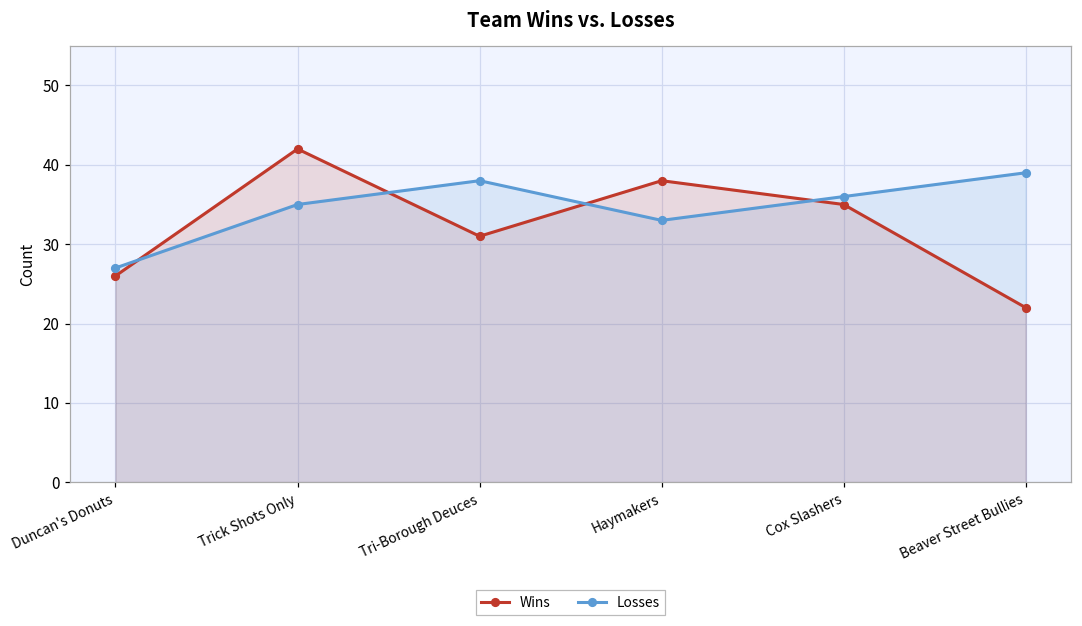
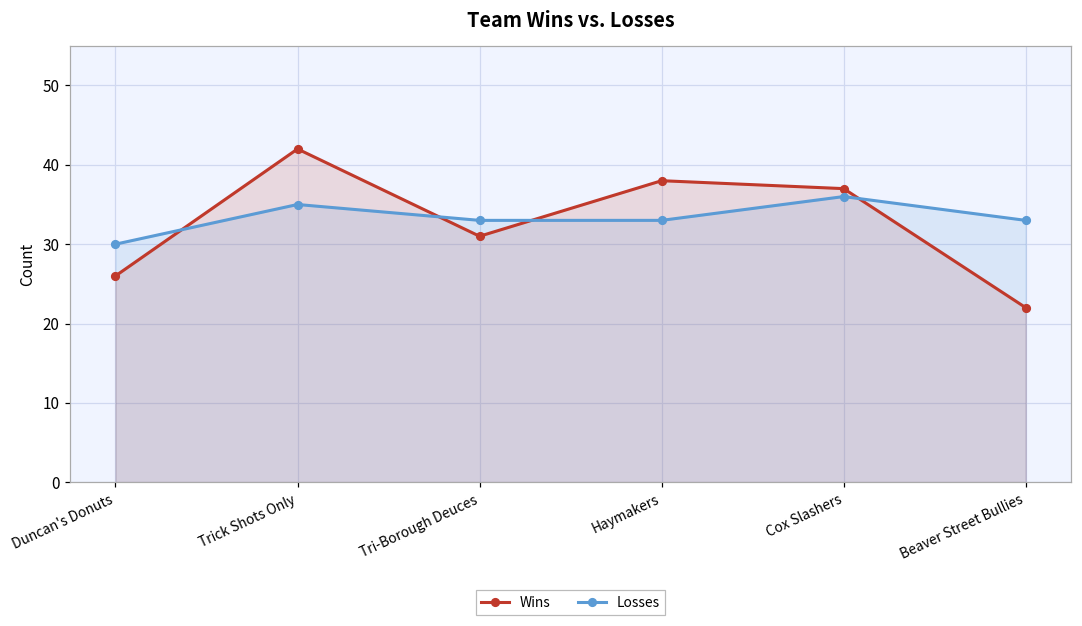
Losses, Duncan's Donuts: 27 -> 30
Losses, Tri-Borough Deuces: 38 -> 33
Wins, Cox Slashers: 35 -> 37
Losses, Beaver Street Bullies: 39 -> 33
